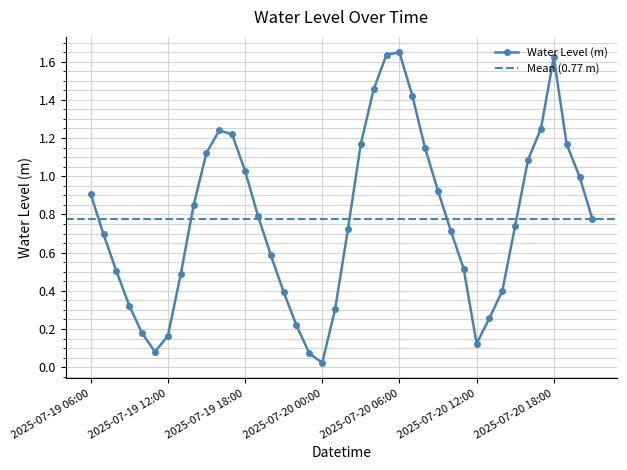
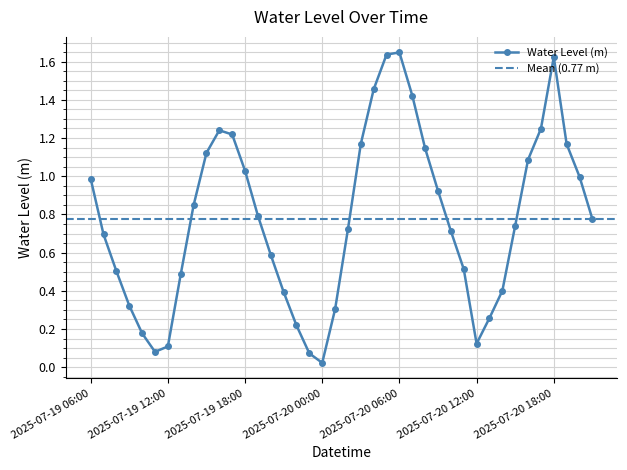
2025-07-19 06:00: 0.91 -> 0.99
2025-07-19 12:00: 0.16 -> 0.11
